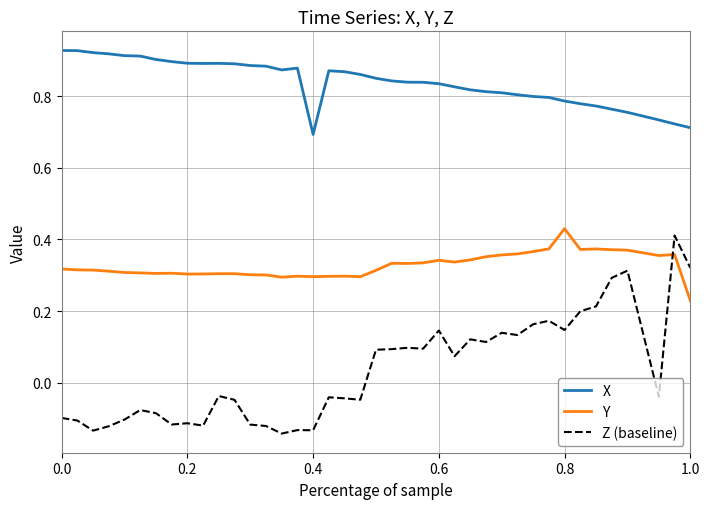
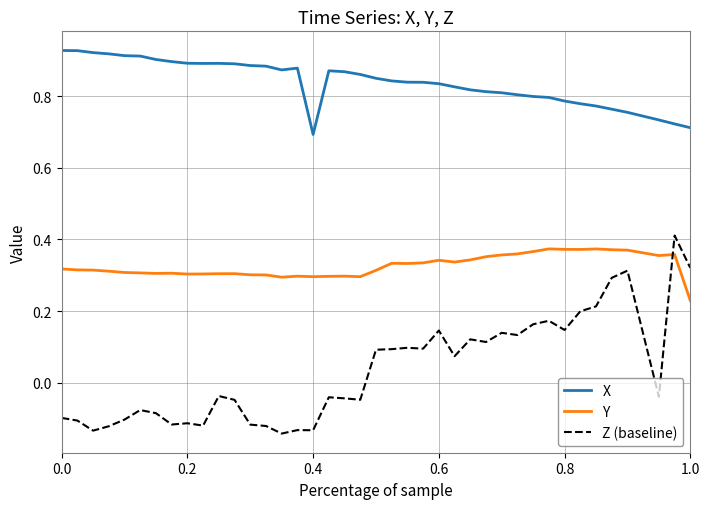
Y, 0.8: 0.43 -> 0.37
